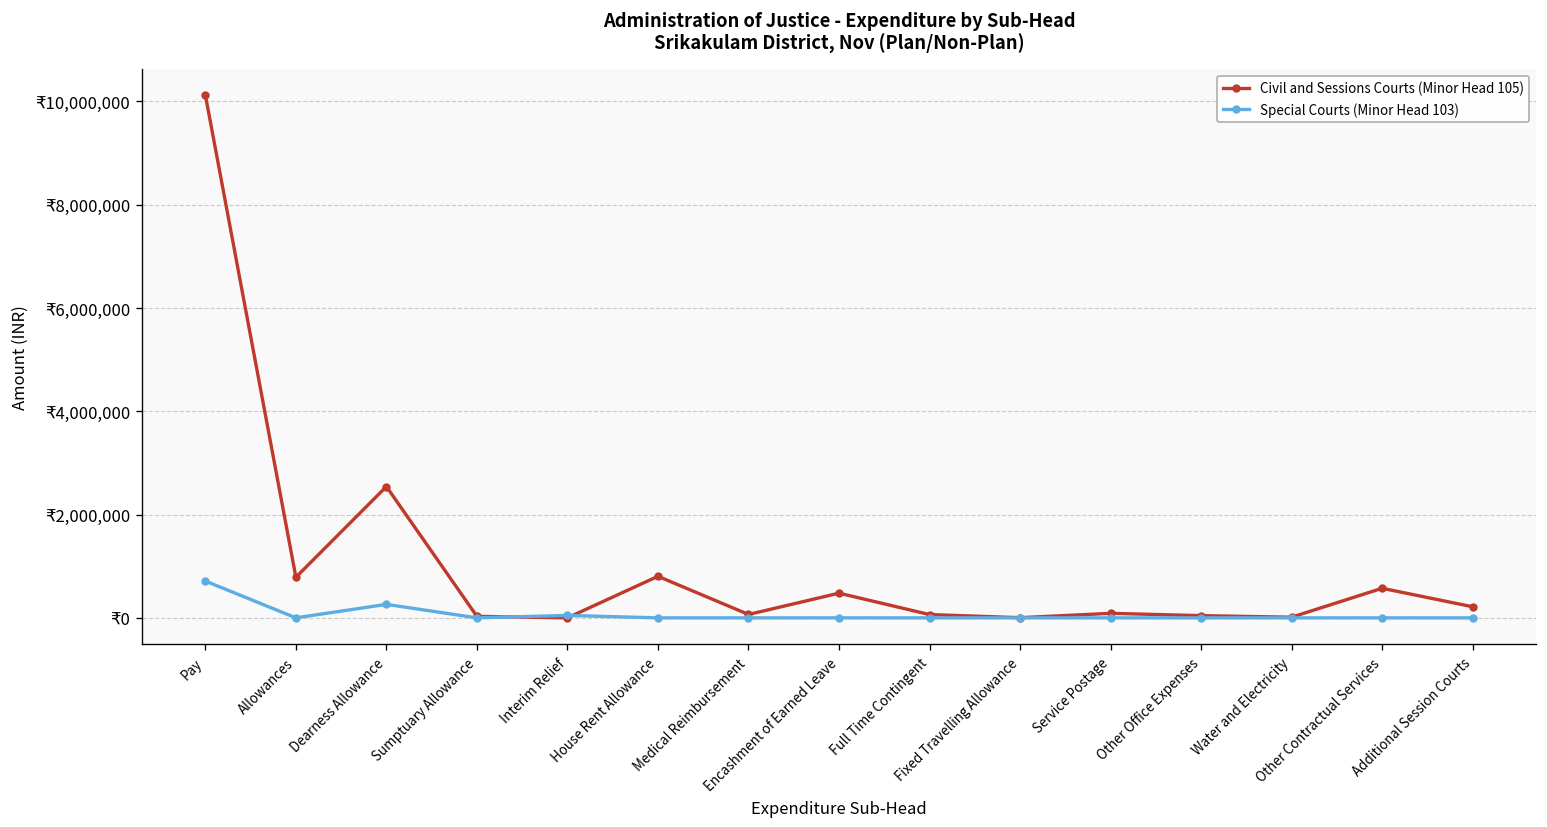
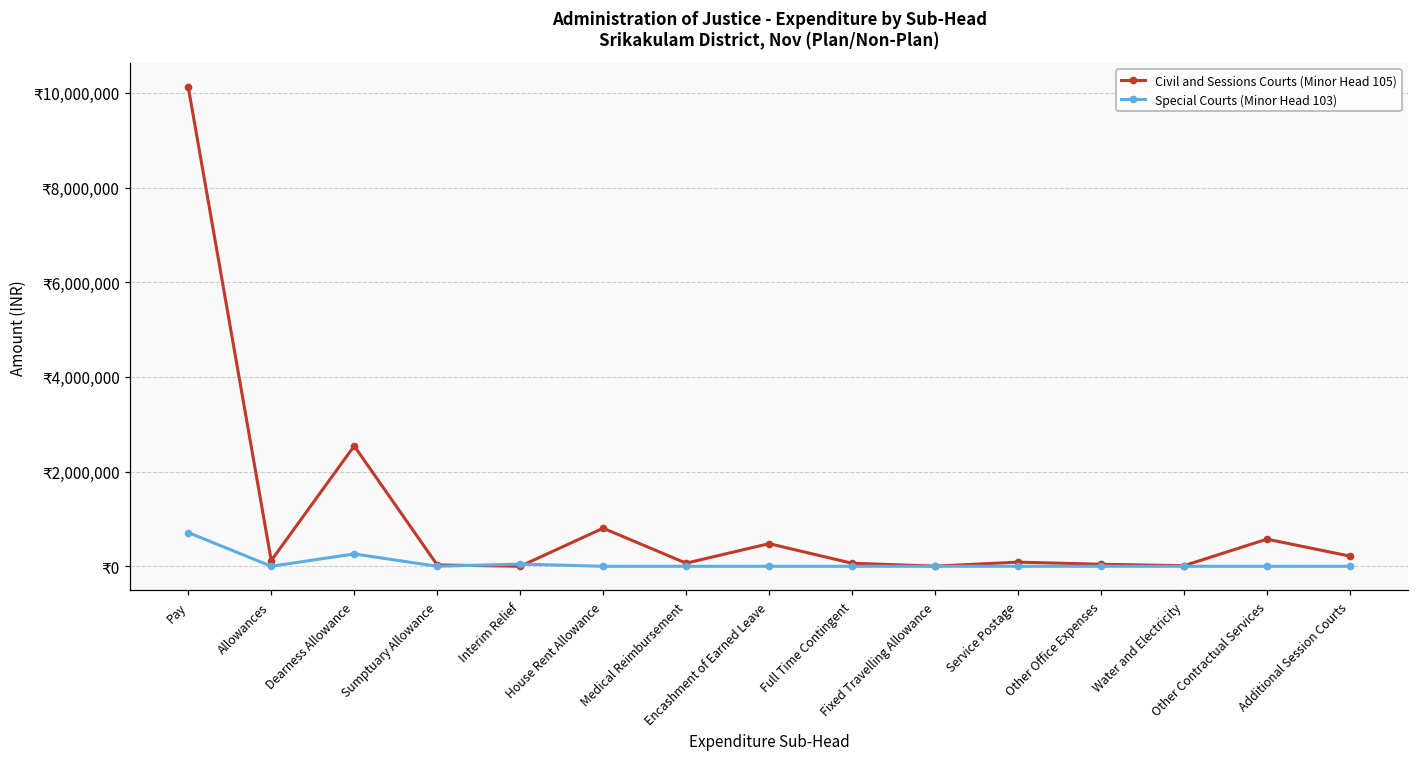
Civil and Sessions Courts (Minor Head 105), Allowances: ₹800,000 -> ₹100,000
